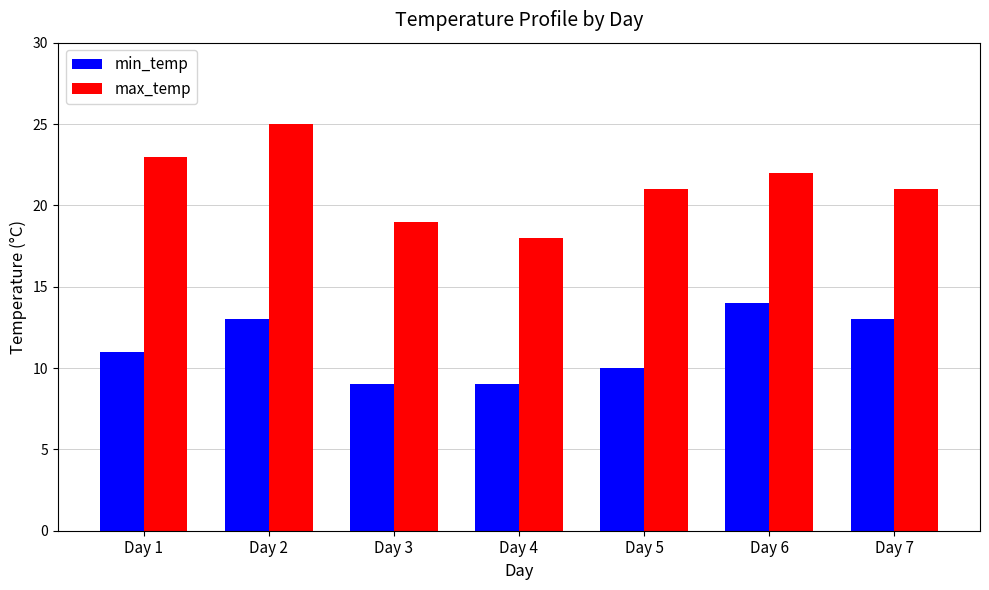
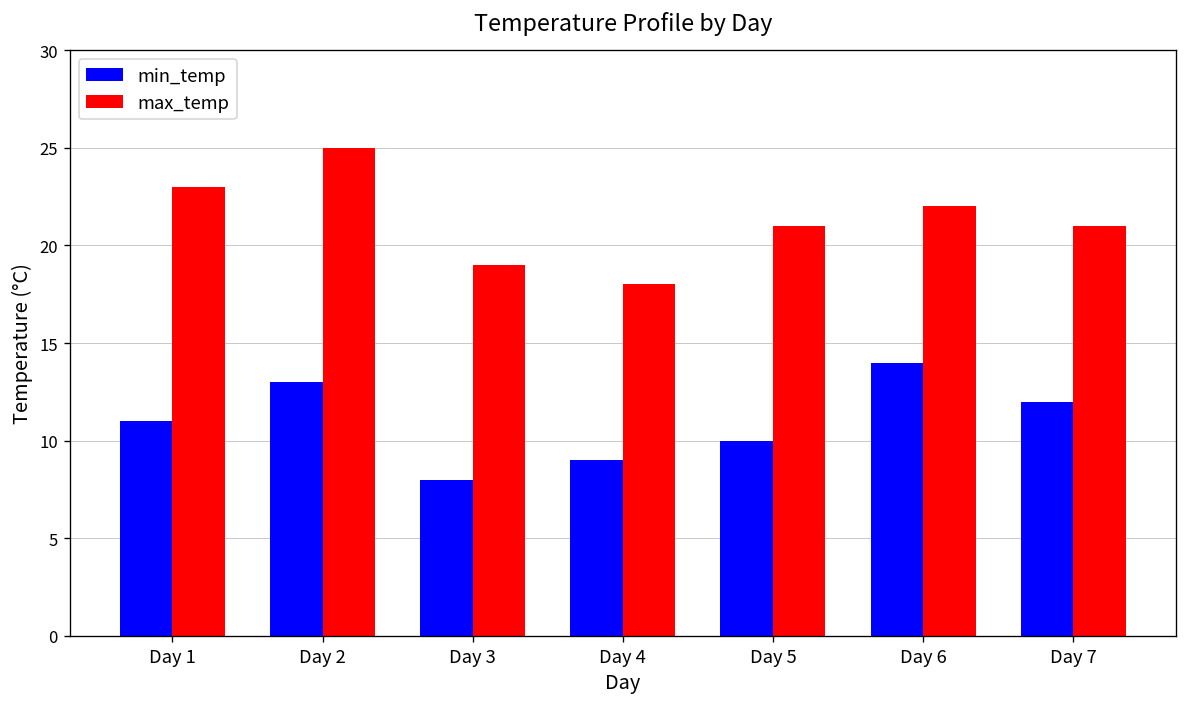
min_temp, Day 3: 9 -> 8
min_temp, Day 7: 13 -> 12
